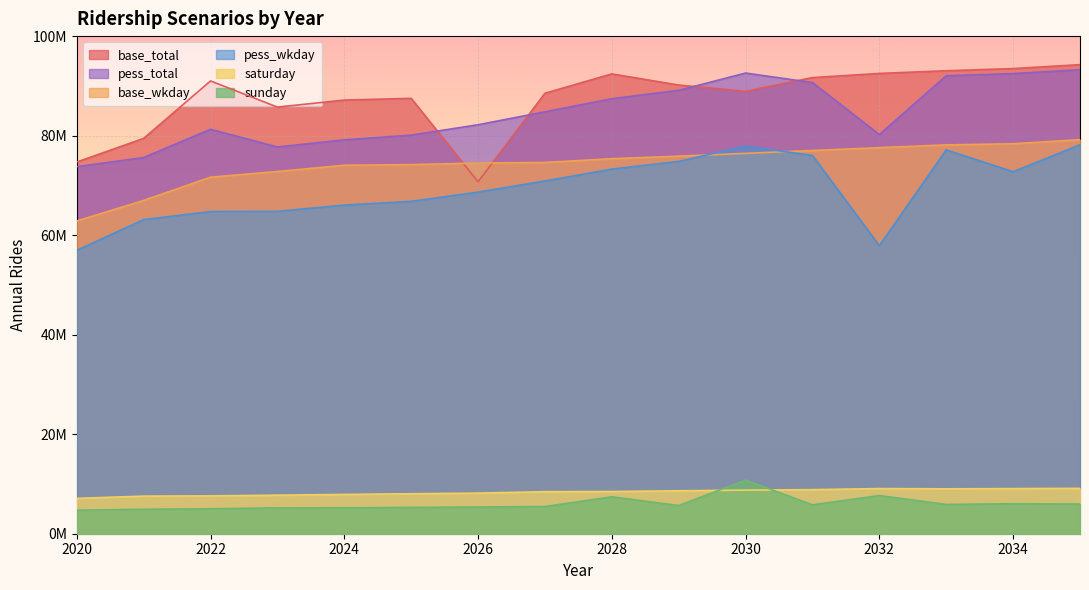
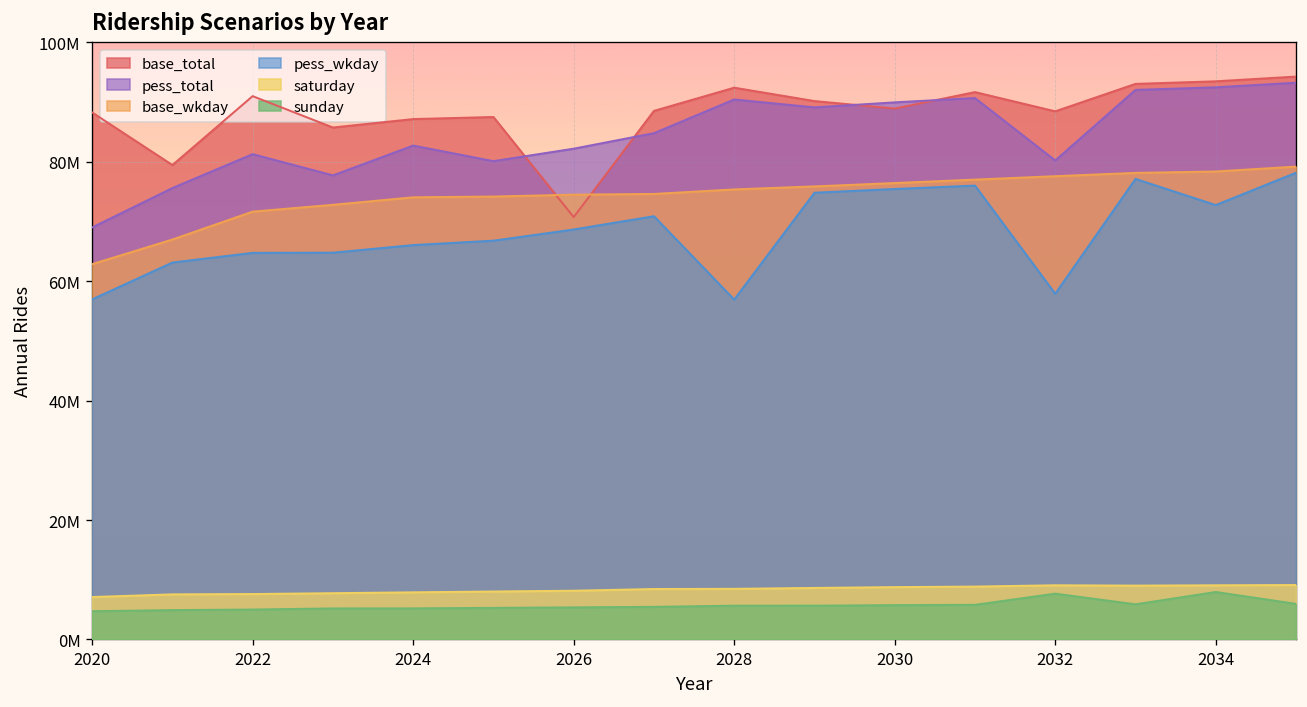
base_total, 2020: 75000000 -> 88000000
pess_total, 2020: 74000000 -> 69000000
pess_total, 2024: 79000000 -> 83000000
pess_total, 2028: 87000000 -> 90000000
pess_wkday, 2028: 73000000 -> 57000000
sunday, 2028: 7000000 -> 6000000
pess_total, 2030: 93000000 -> 90000000
pess_wkday, 2030: 78000000 -> 75000000
sunday, 2030: 11000000 -> 6000000
base_total, 2032: 93000000 -> 88000000
sunday, 2034: 6000000 -> 8000000
